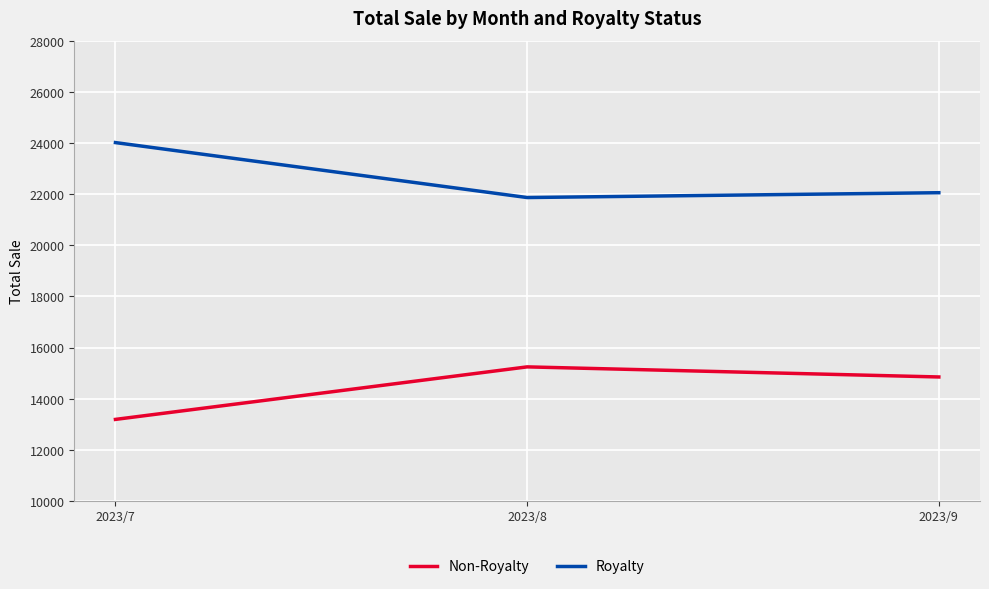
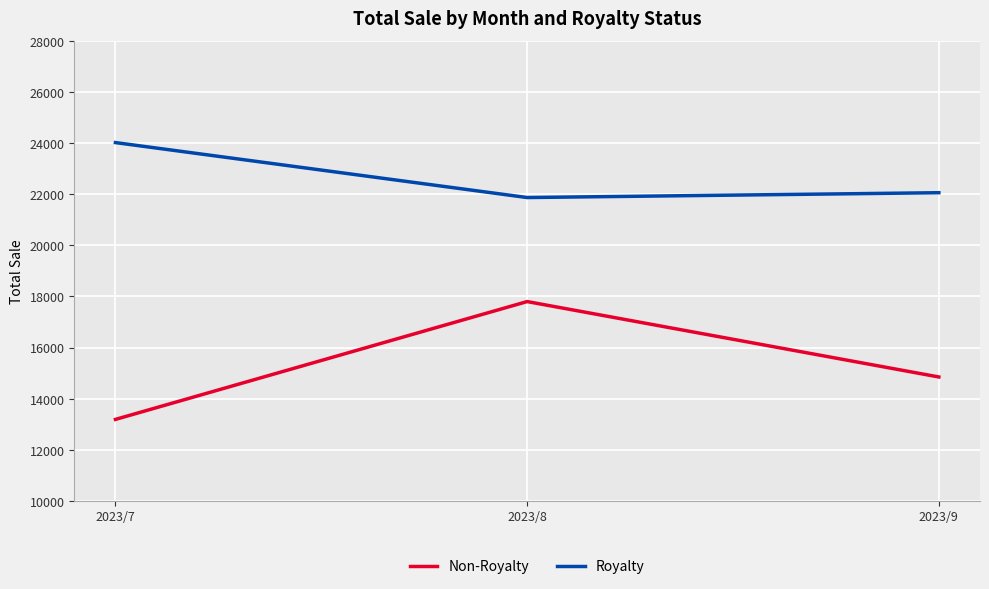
Non-Royalty, 2023/8: 15200 -> 17800
